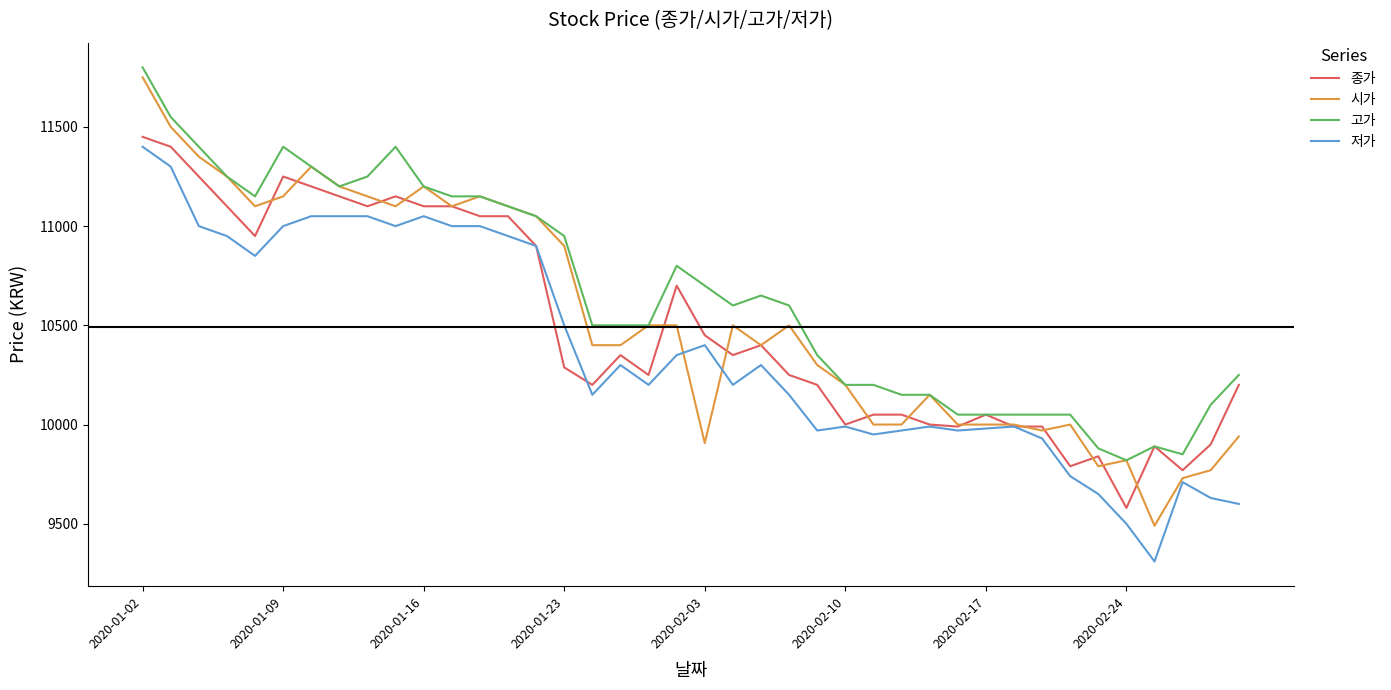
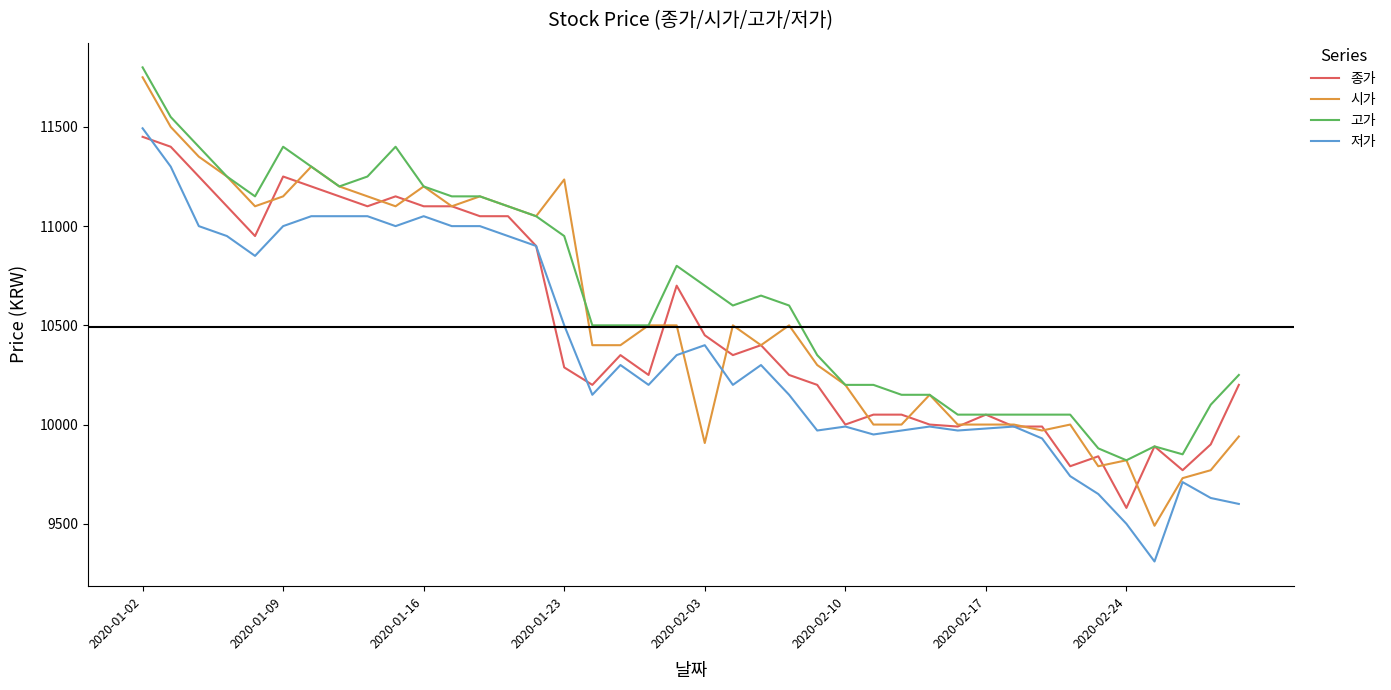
저가, 2020-01-02: 11400 -> 11490
시가, 2020-01-23: 10900 -> 11240
